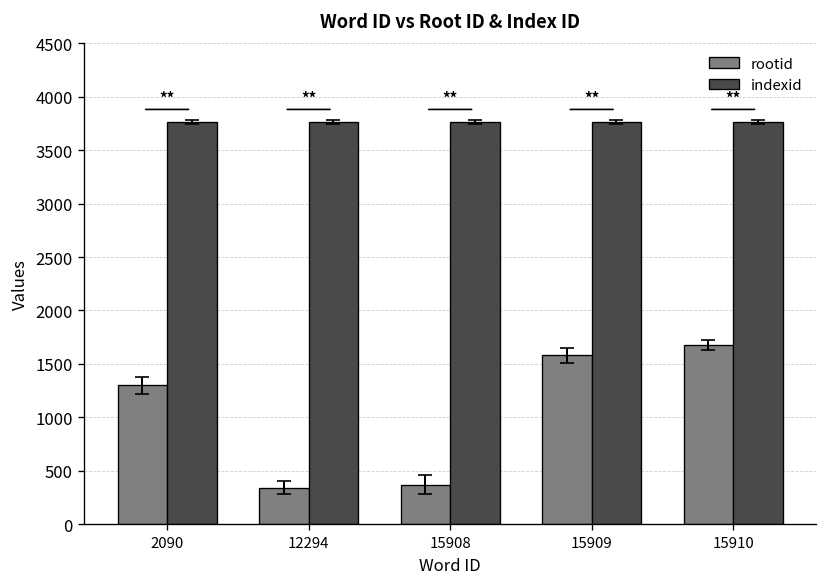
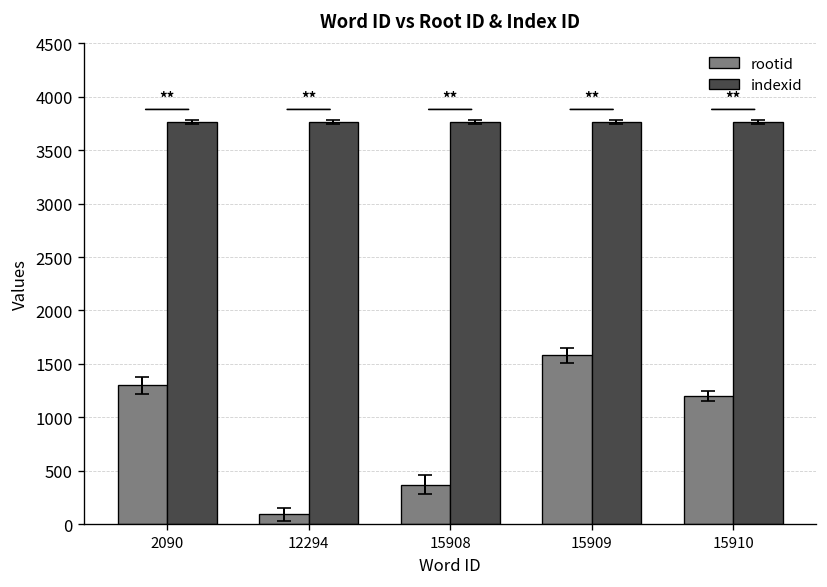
rootid, 12294: 300 -> 100
rootid, 15910: 1700 -> 1200
